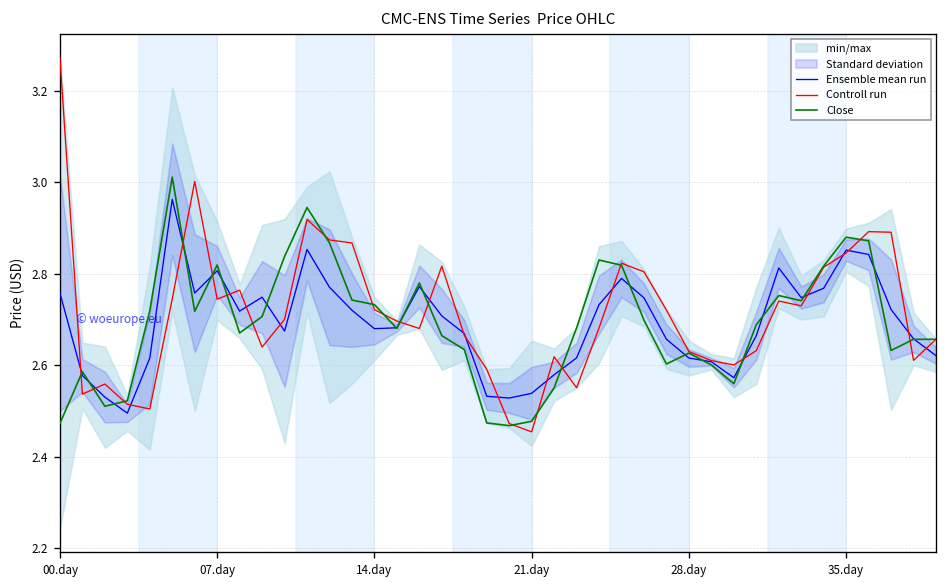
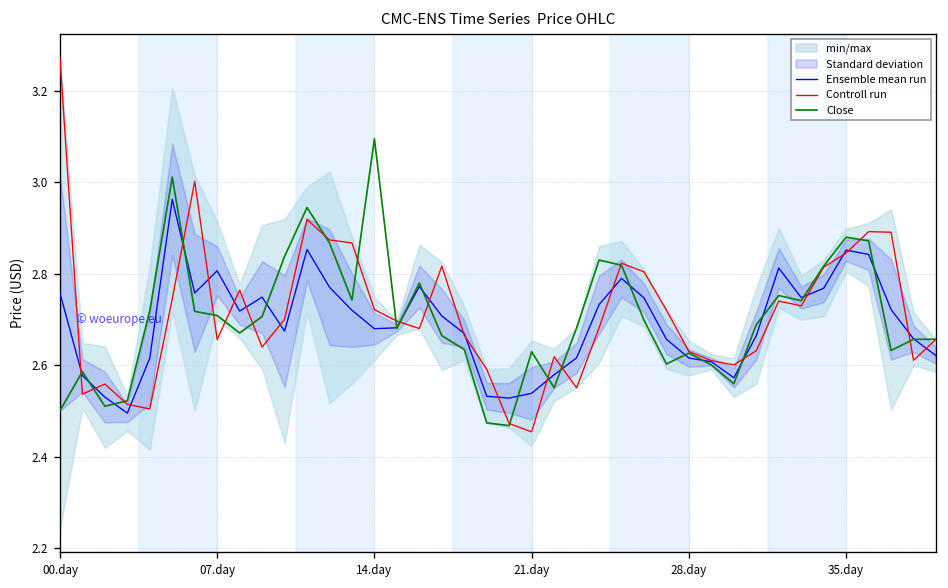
Close, 00.day: 2.47 -> 2.50
Controll run, 07.day: 2.74 -> 2.66
Close, 07.day: 2.82 -> 2.71
Close, 14.day: 2.73 -> 3.10
Close, 21.day: 2.48 -> 2.63
